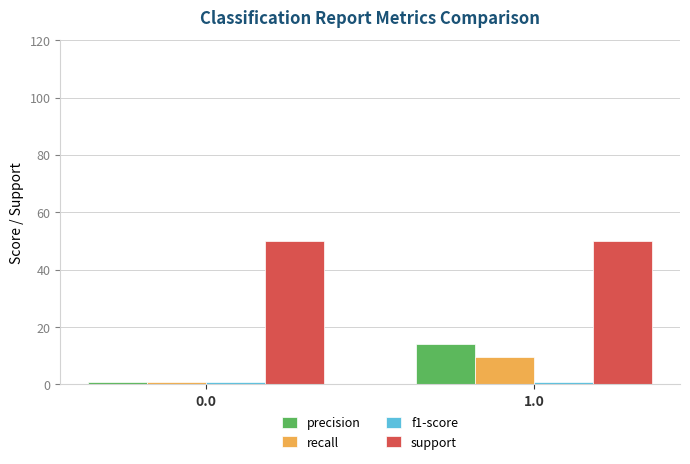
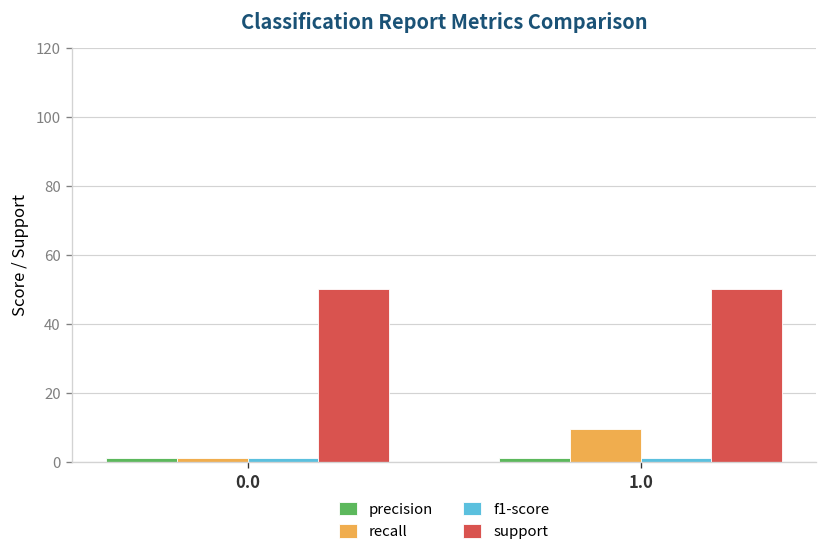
precision, 1.0: 14 -> 1
